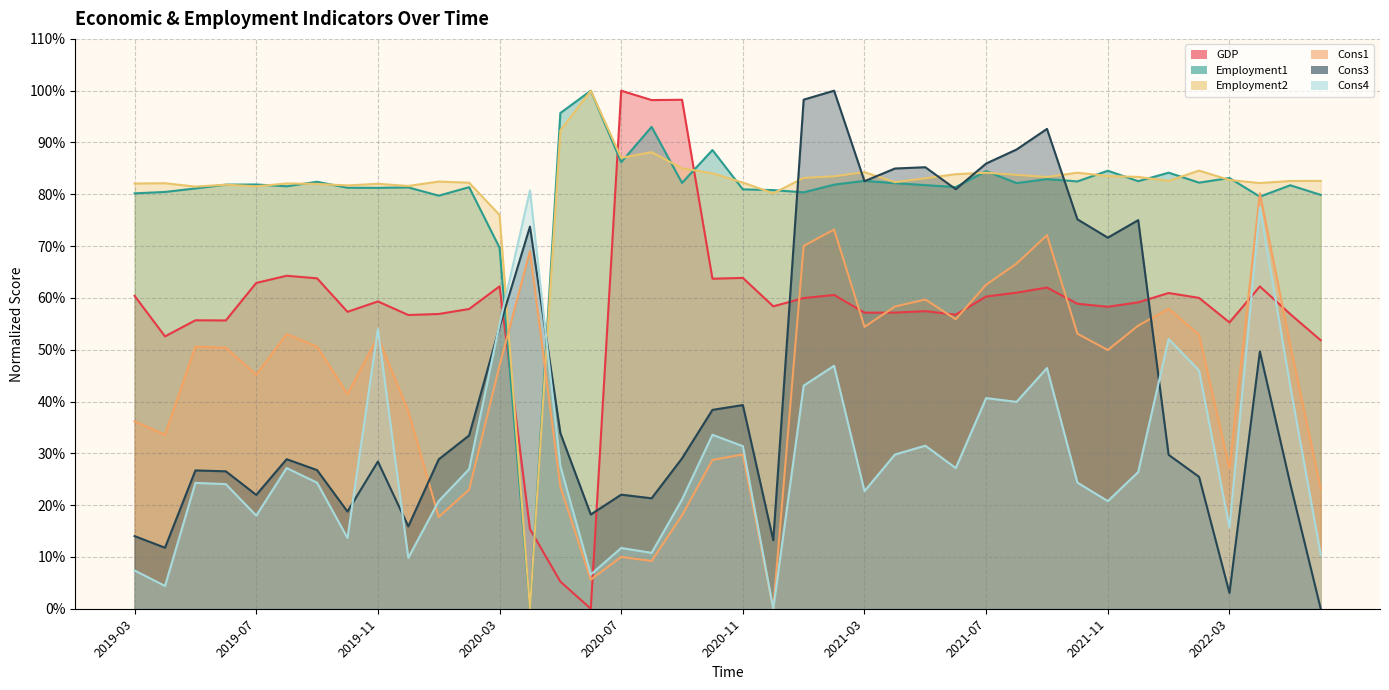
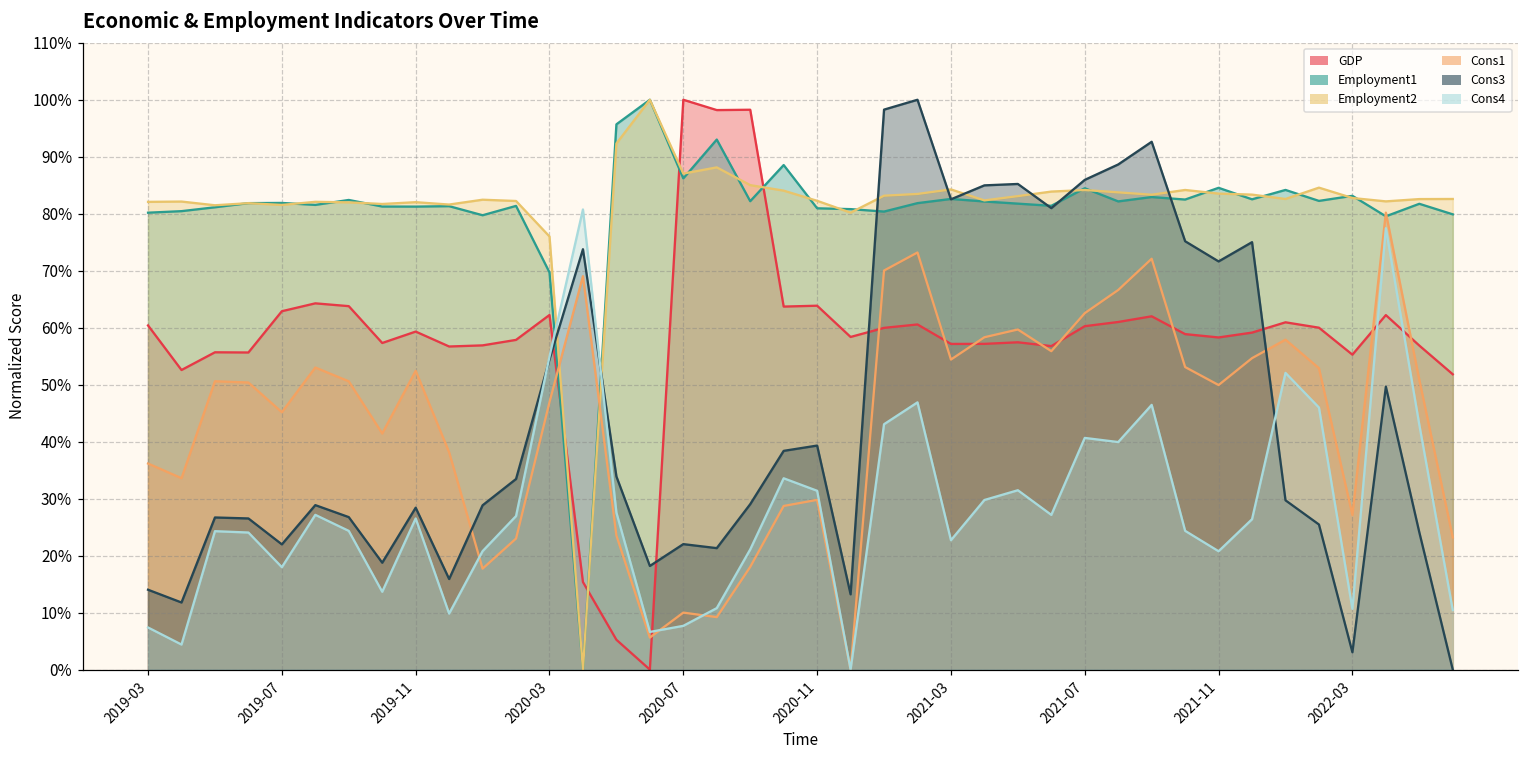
Cons4, 2019-11: 54% -> 27%
Cons4, 2020-07: 12% -> 8%
Cons4, 2022-03: 16% -> 11%
